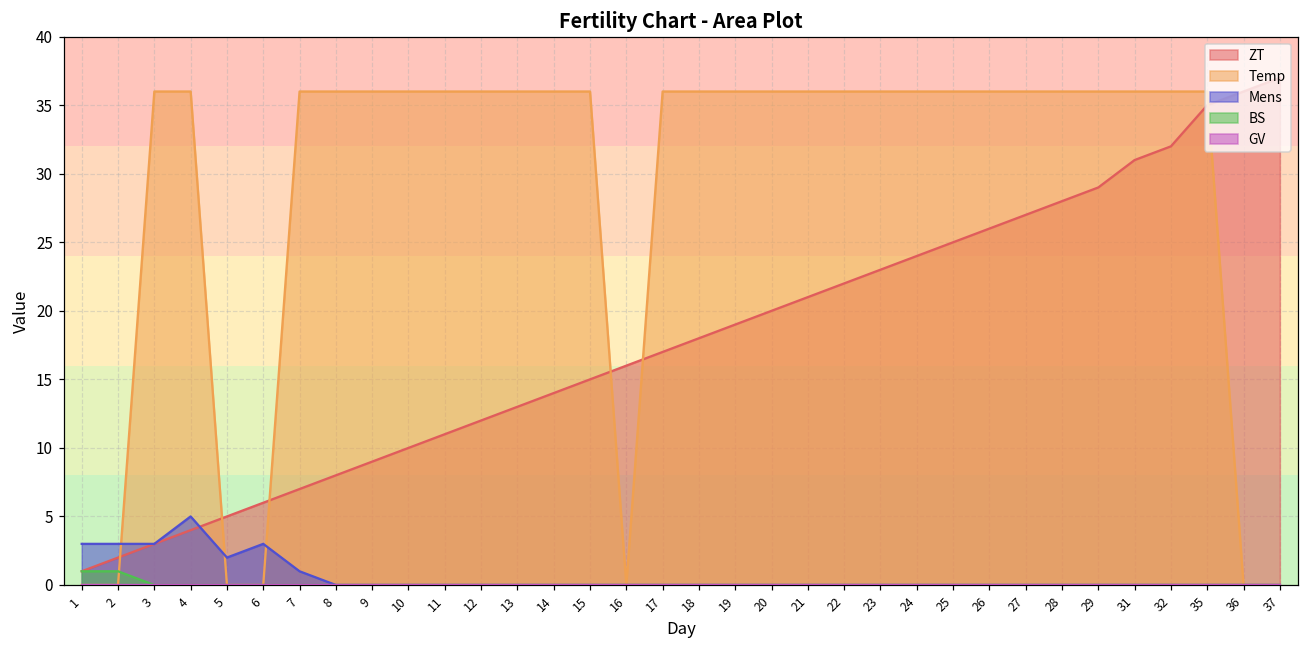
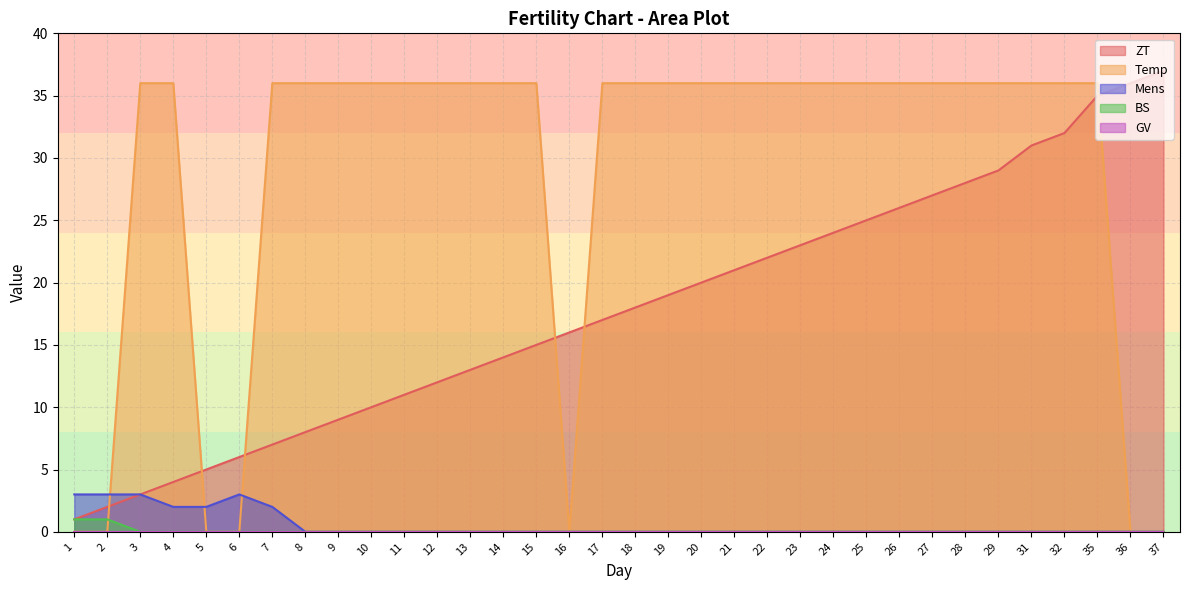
Mens, 4: 5 -> 2
Mens, 7: 1 -> 2
